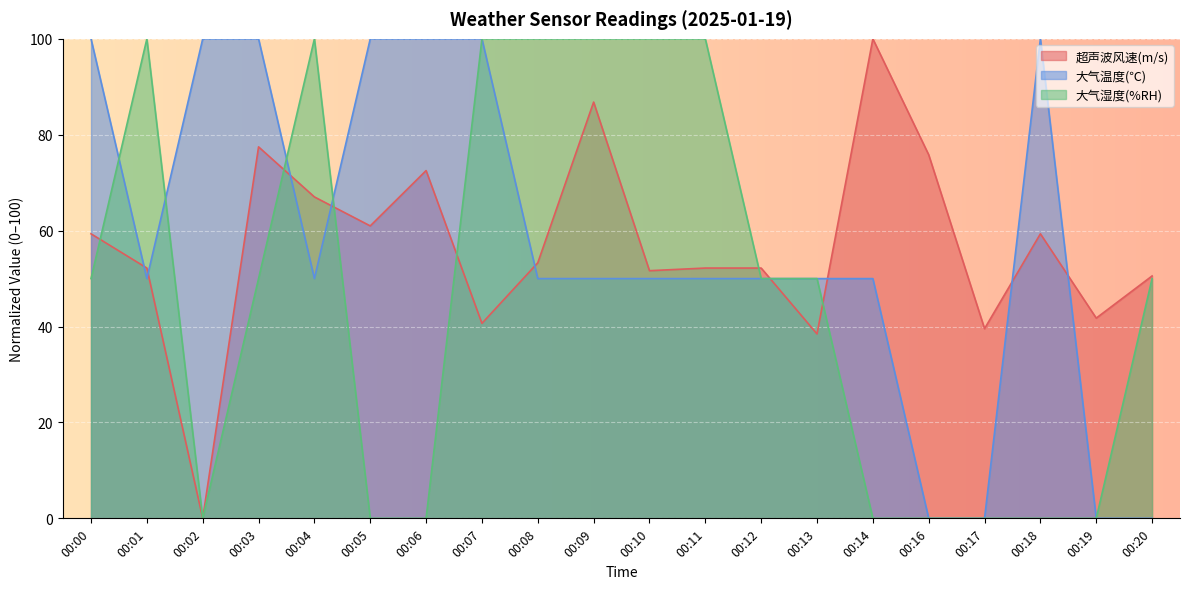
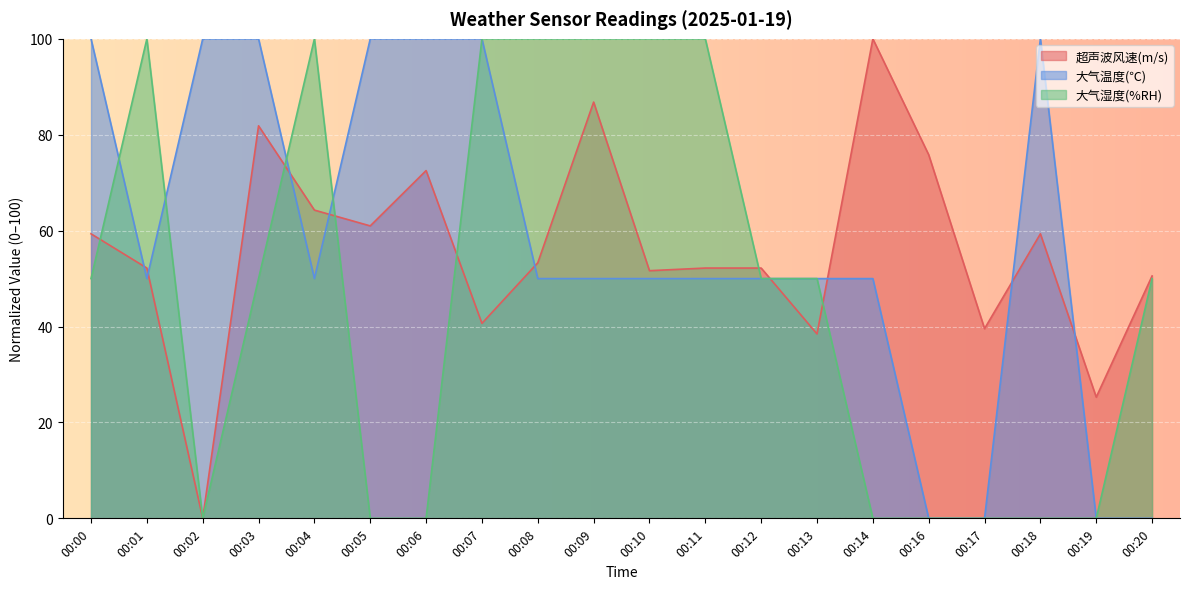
超声波风速(m/s), 00:03: 77 -> 82
超声波风速(m/s), 00:04: 67 -> 64
超声波风速(m/s), 00:19: 42 -> 25
